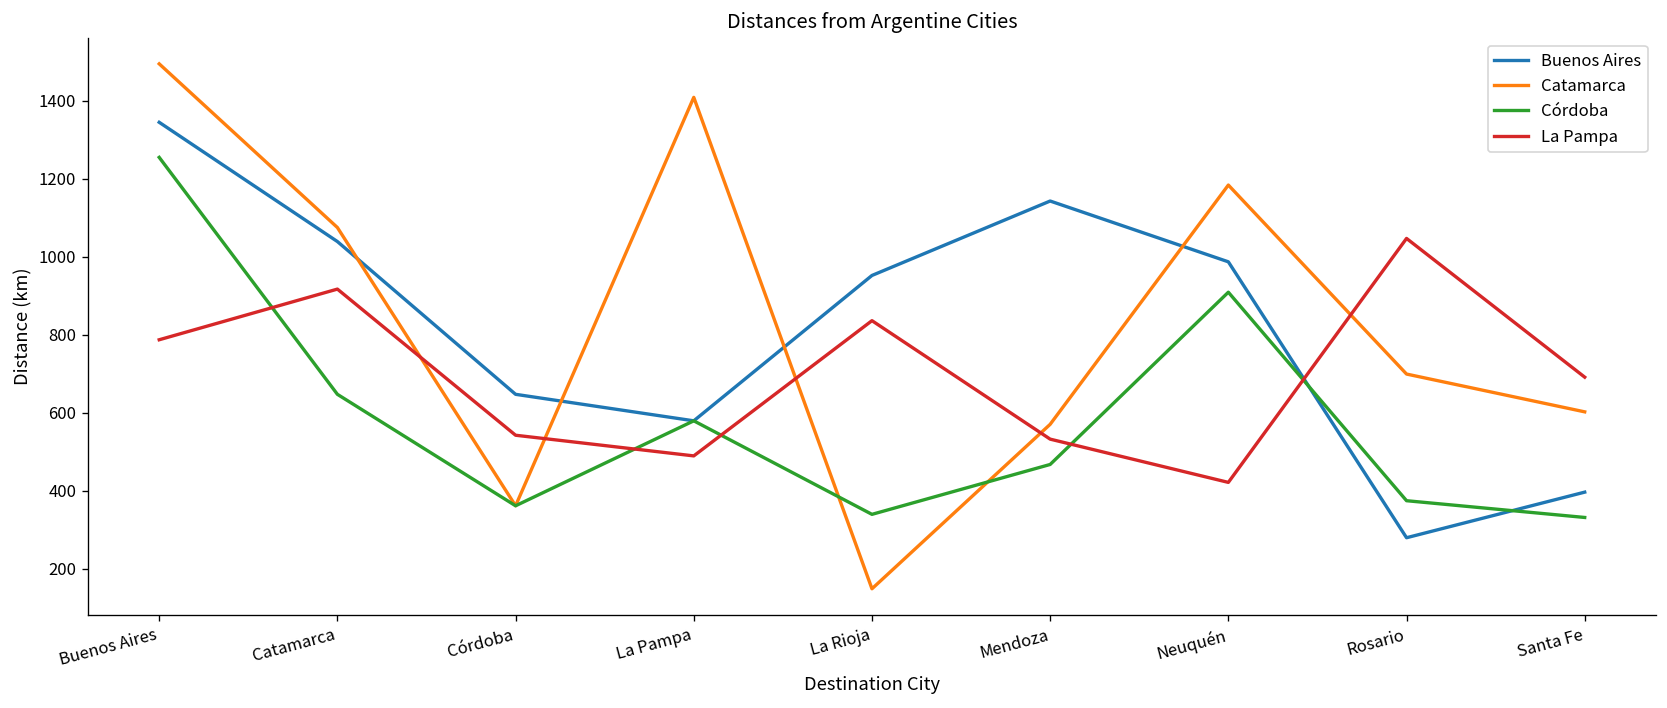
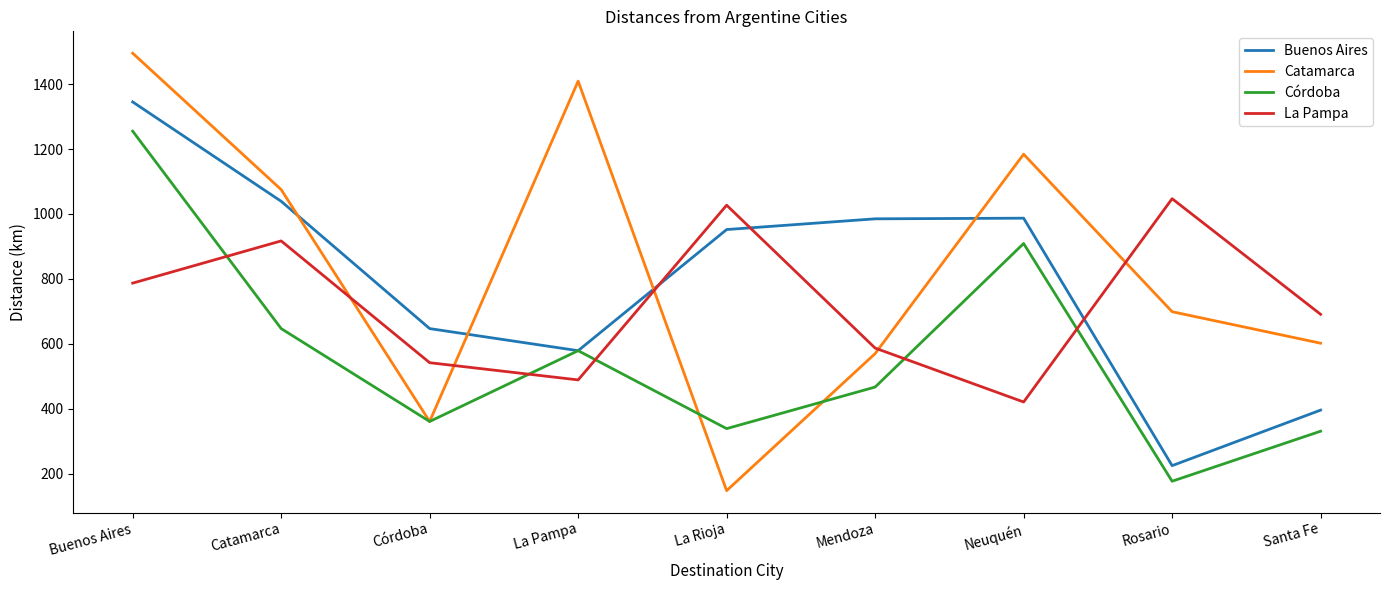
La Pampa, La Rioja: 840 -> 1030
Buenos Aires, Mendoza: 1140 -> 990
La Pampa, Mendoza: 530 -> 590
Buenos Aires, Rosario: 280 -> 230
Córdoba, Rosario: 370 -> 180
